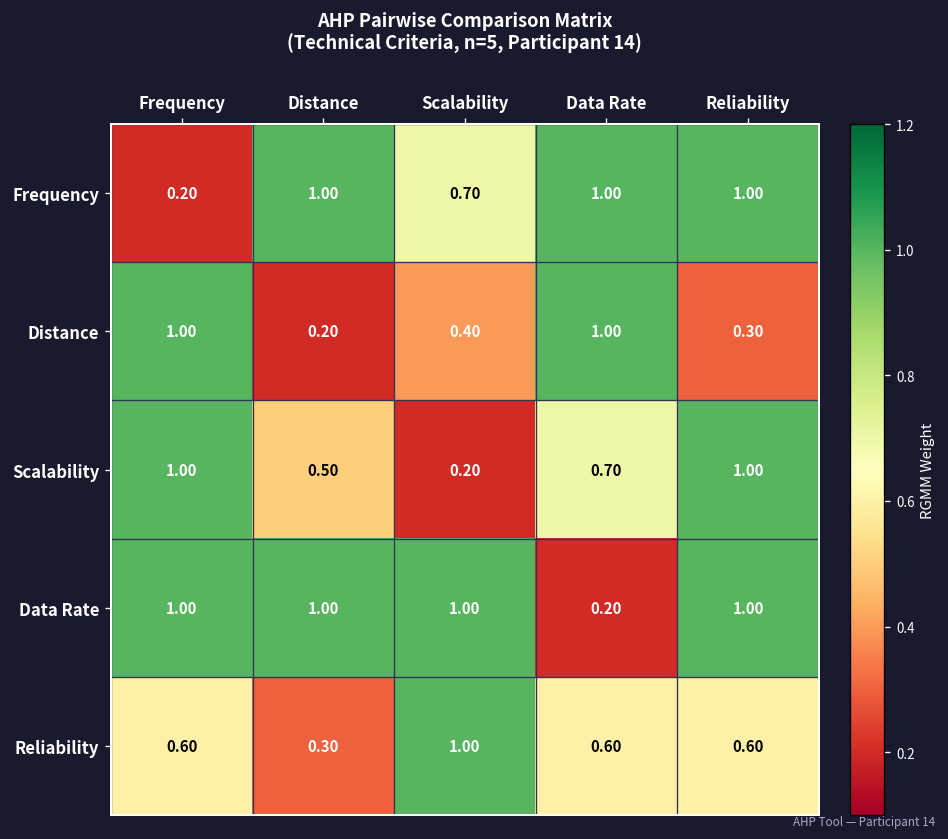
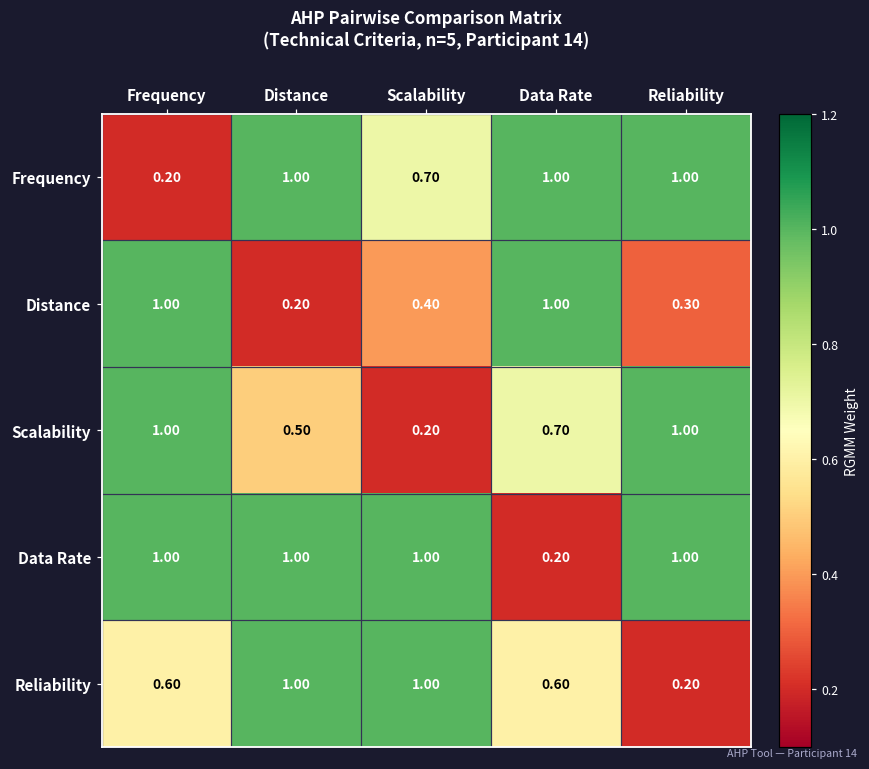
Reliability, Distance: 0.30 -> 1.00
Reliability, Reliability: 0.60 -> 0.20
